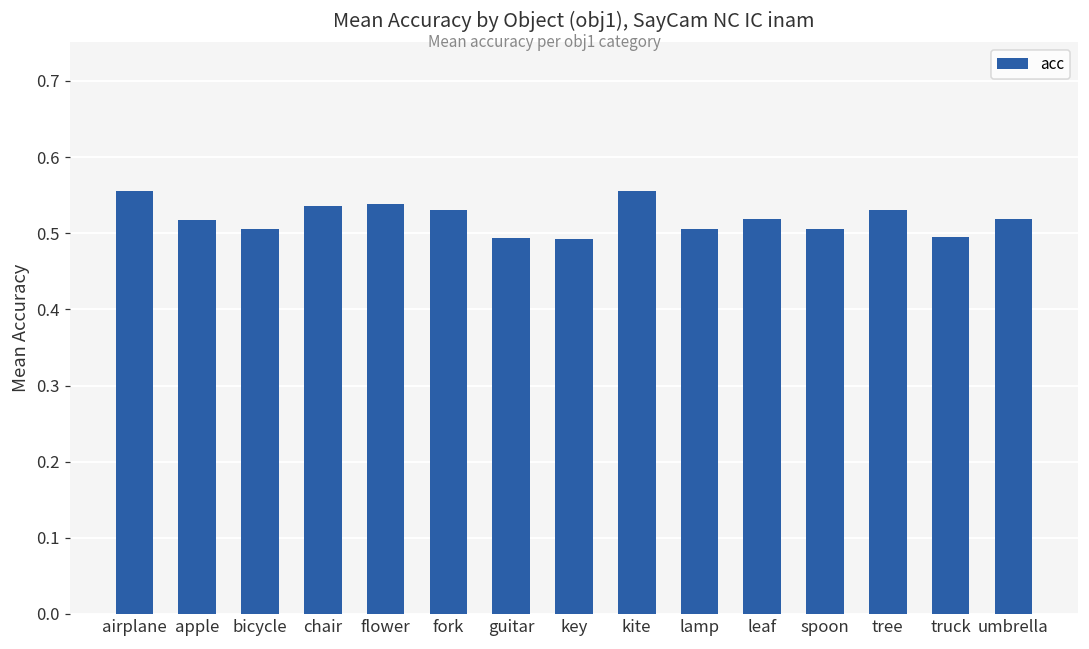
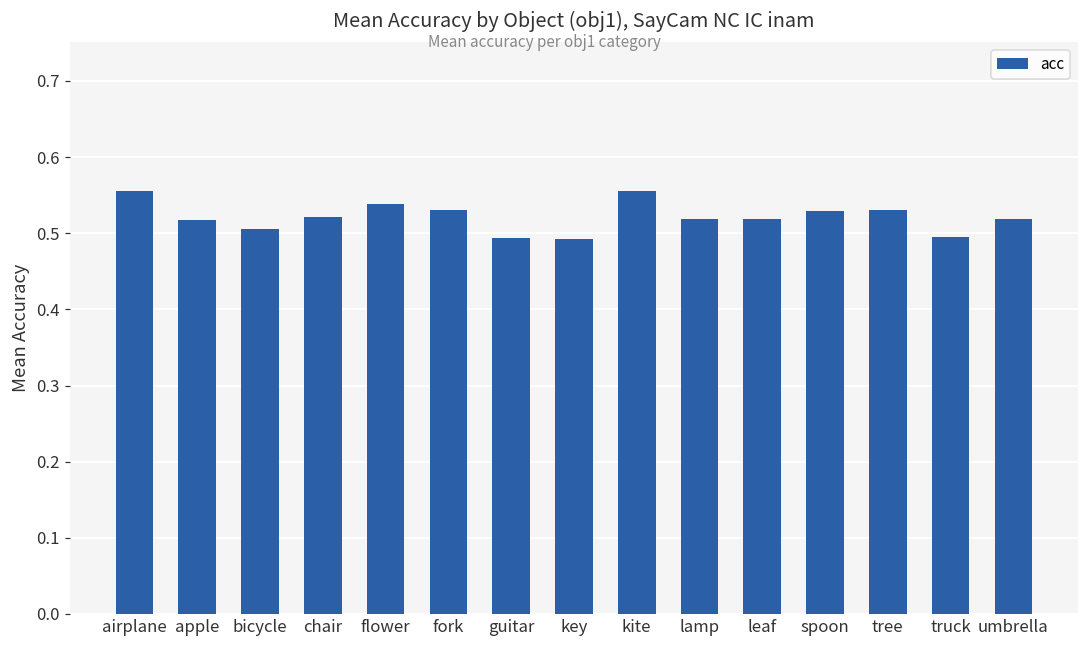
chair: 0.54 -> 0.52
lamp: 0.51 -> 0.52
spoon: 0.51 -> 0.53
